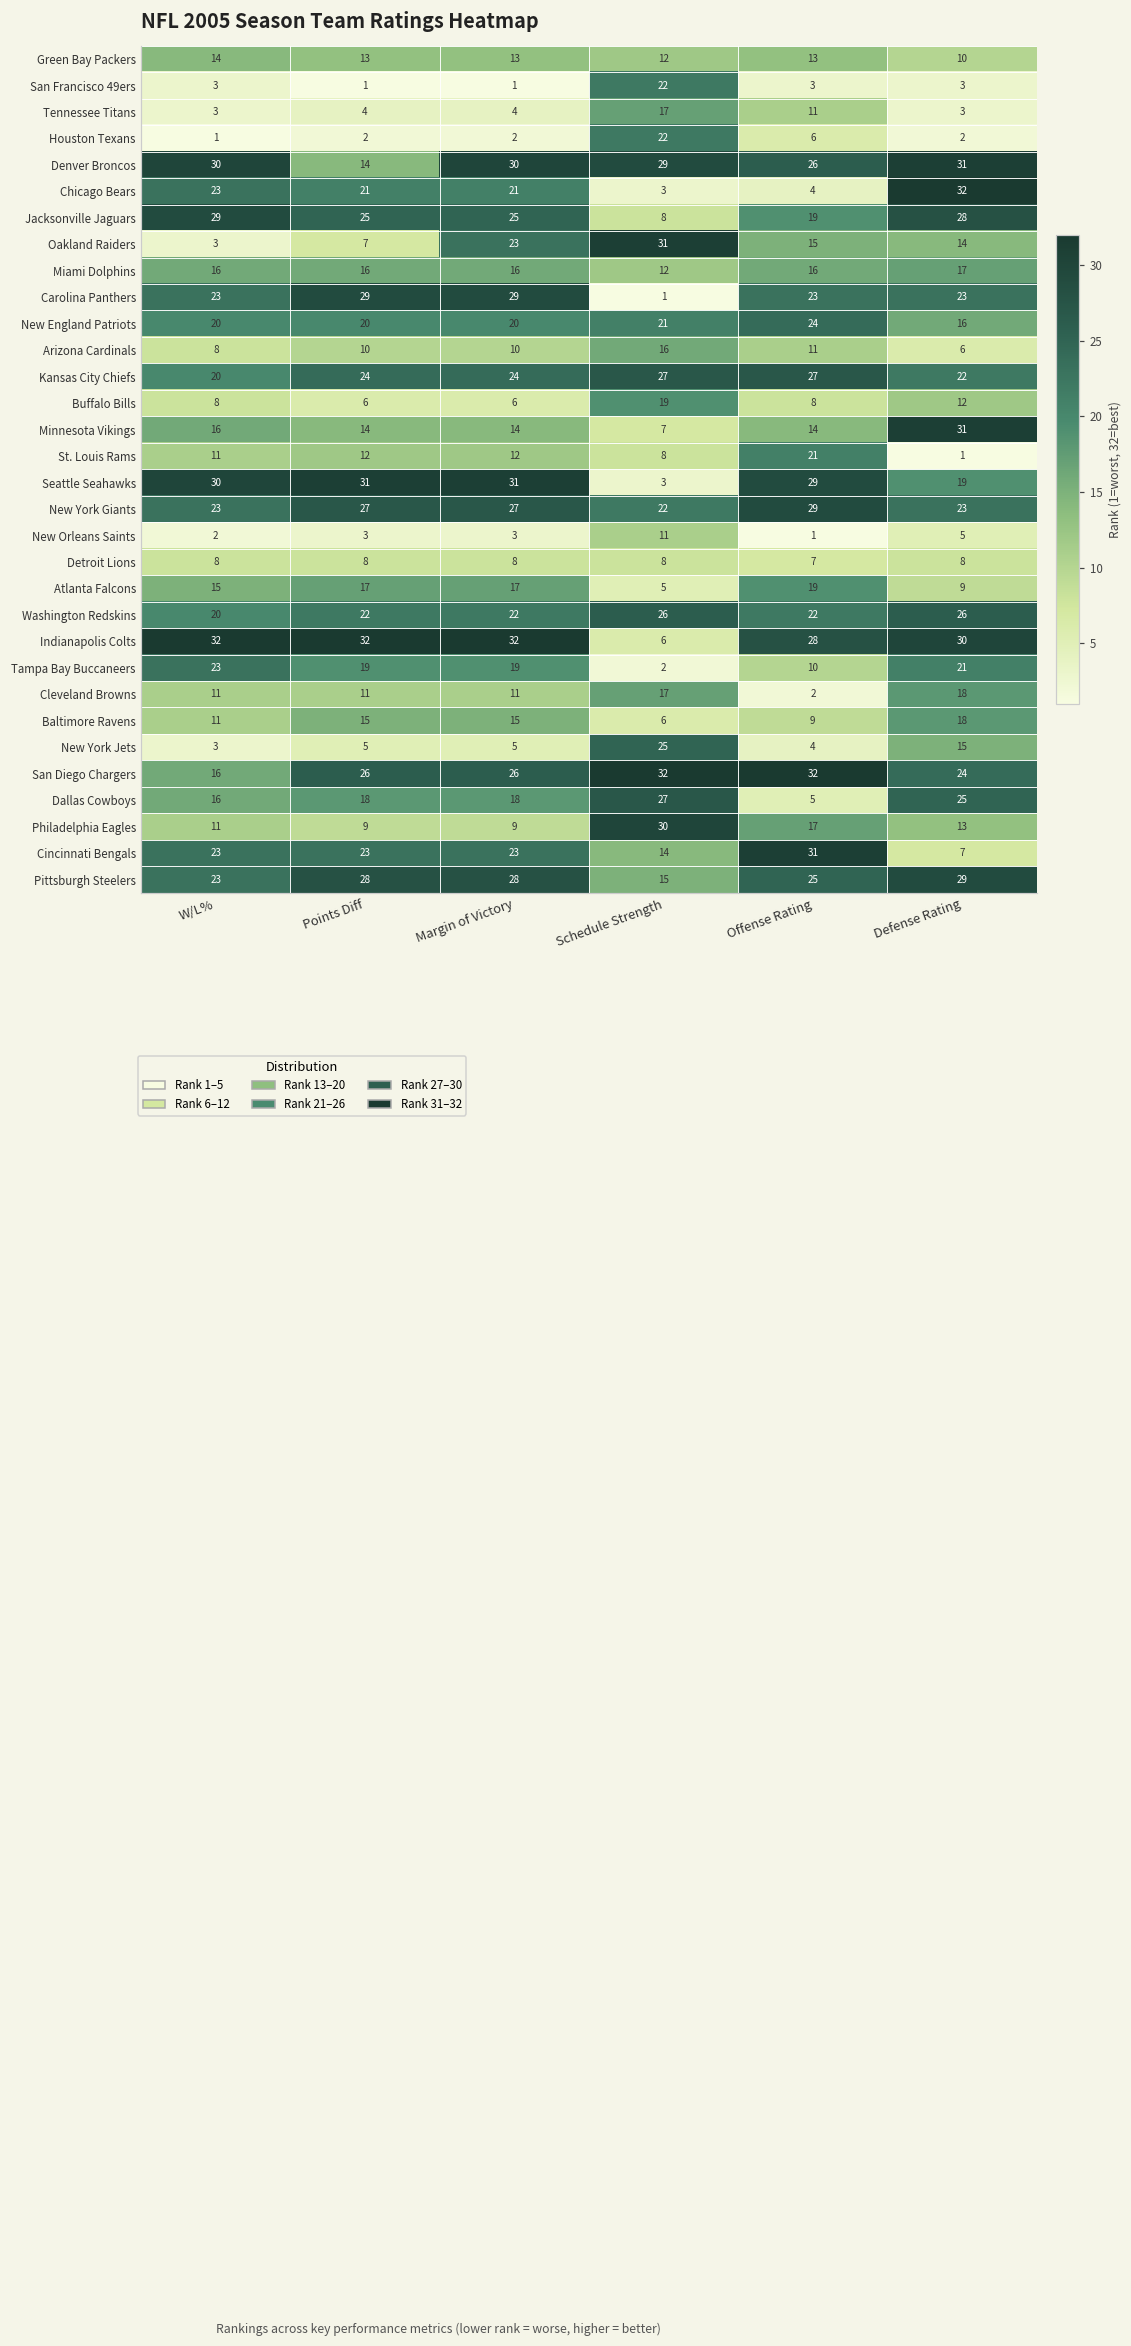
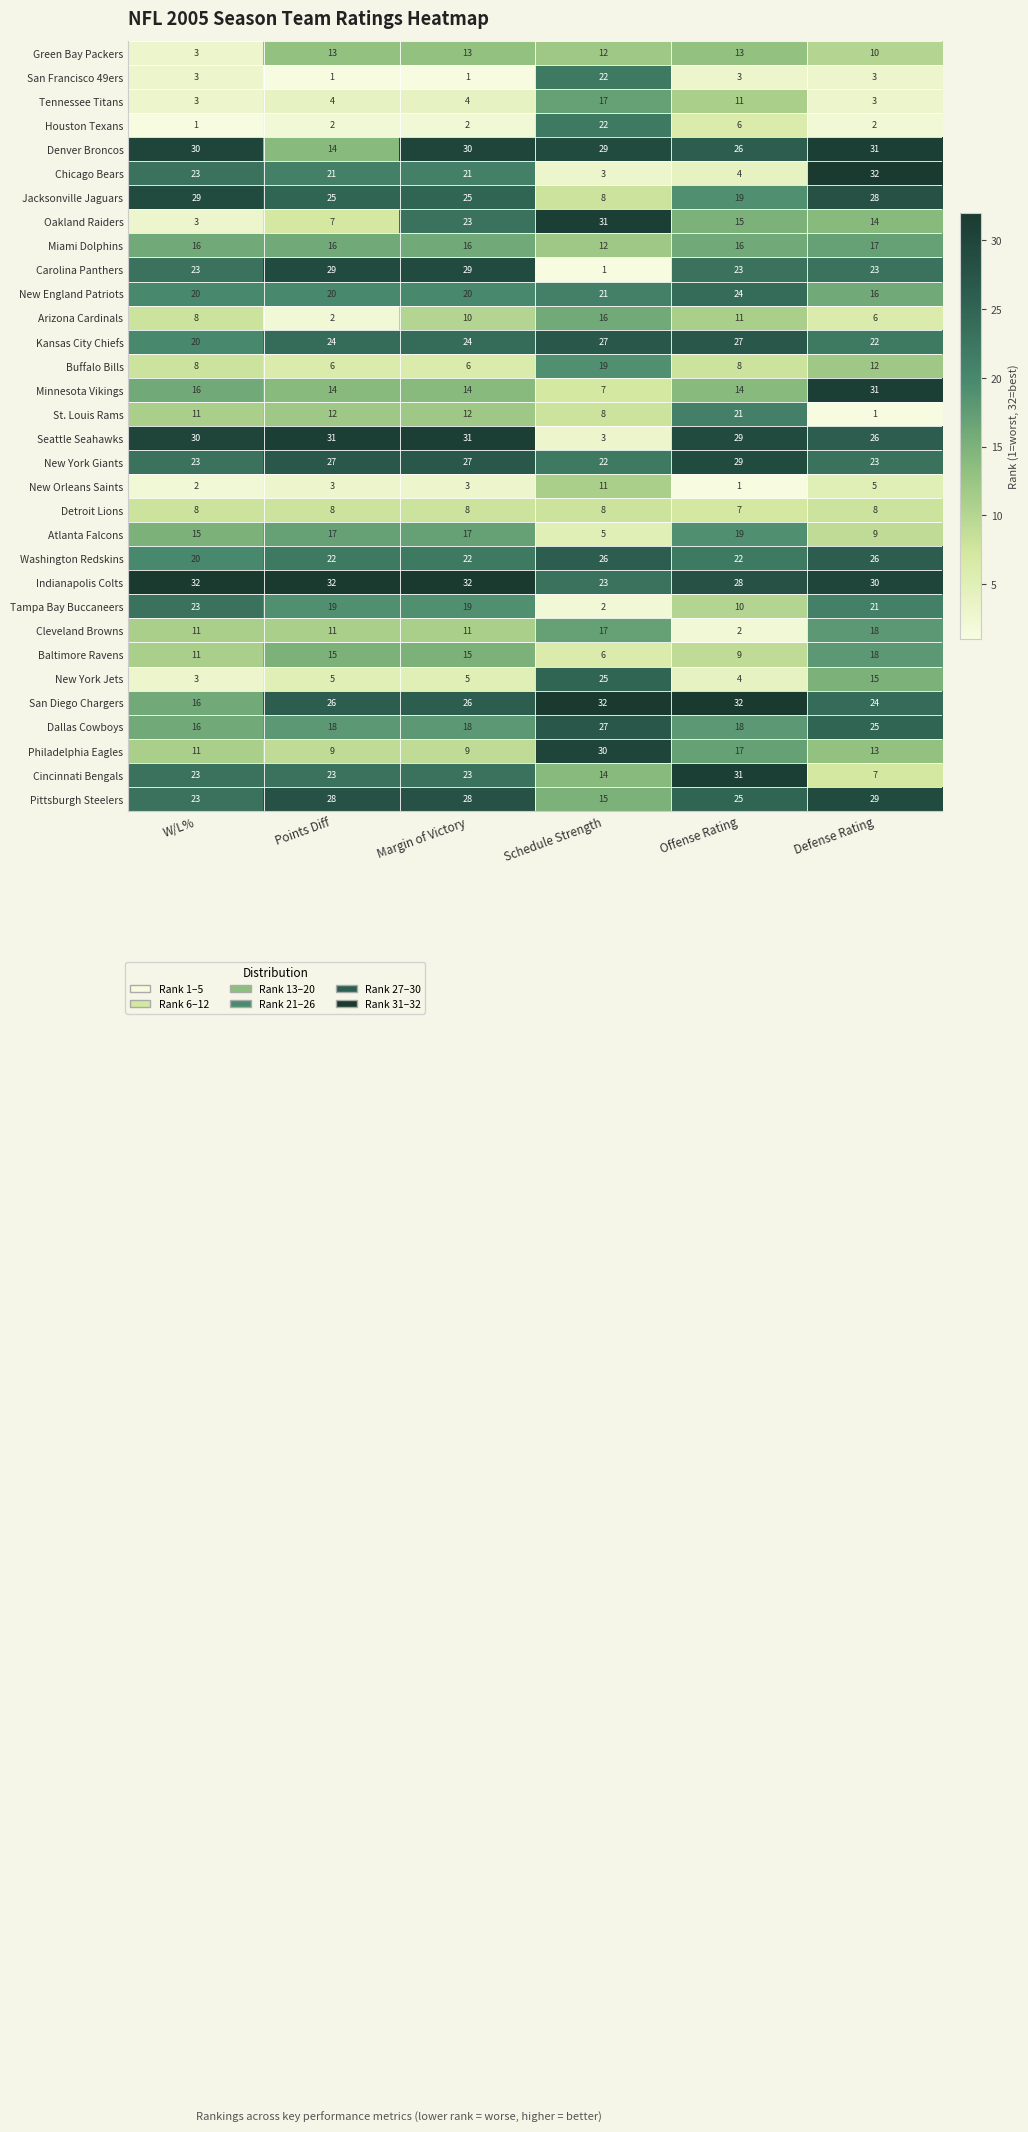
Green Bay Packers, W/L%: 14 -> 3
Arizona Cardinals, Points Diff: 10 -> 2
Seattle Seahawks, Defense Rating: 19 -> 26
Indianapolis Colts, Schedule Strength: 6 -> 23
Dallas Cowboys, Offense Rating: 5 -> 18
